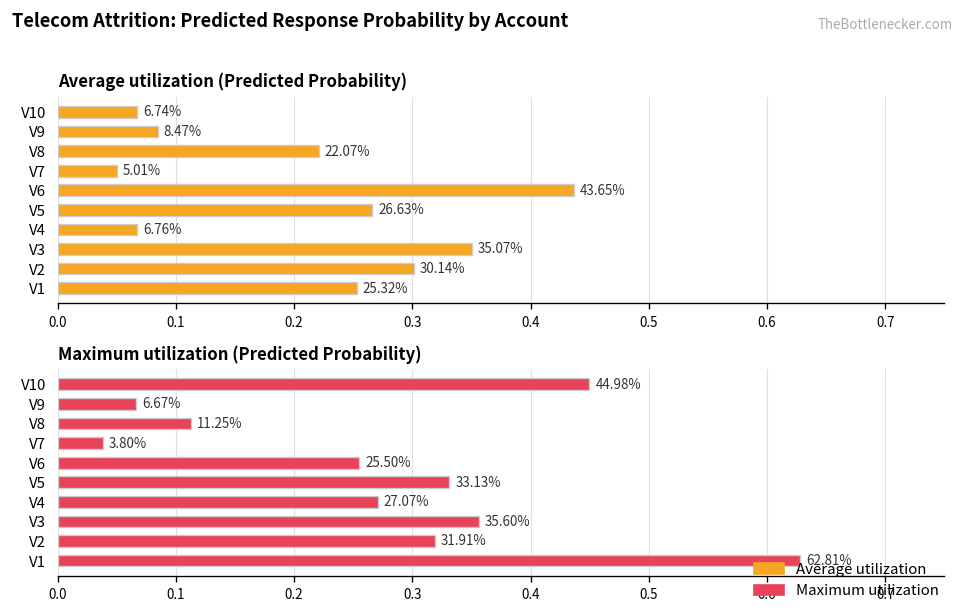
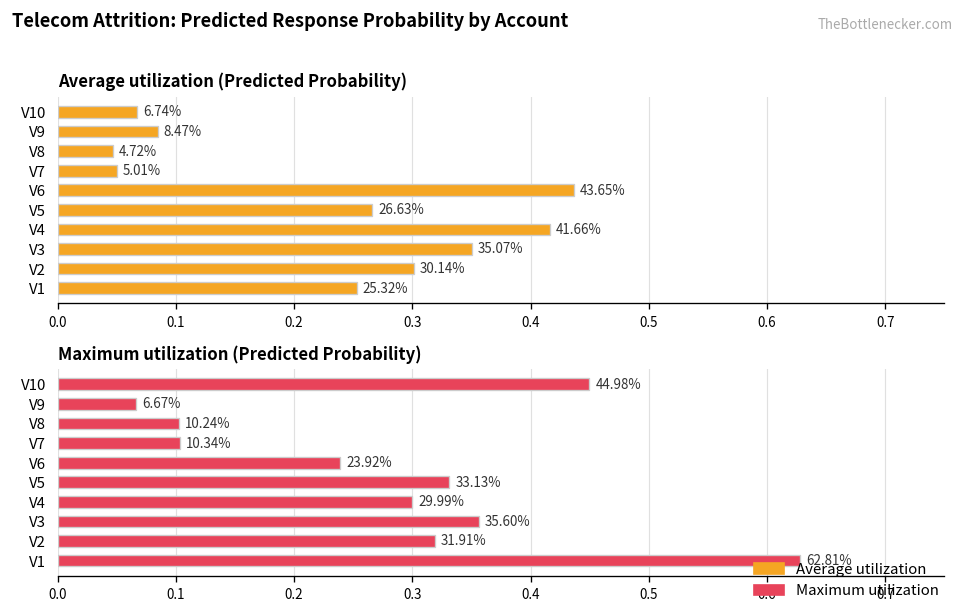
Average utilization (Predicted Probability), V8: 22.07% -> 4.72%
Average utilization (Predicted Probability), V4: 6.76% -> 41.66%
Maximum utilization (Predicted Probability), V8: 11.25% -> 10.24%
Maximum utilization (Predicted Probability), V7: 3.80% -> 10.34%
Maximum utilization (Predicted Probability), V6: 25.50% -> 23.92%
Maximum utilization (Predicted Probability), V4: 27.07% -> 29.99%
